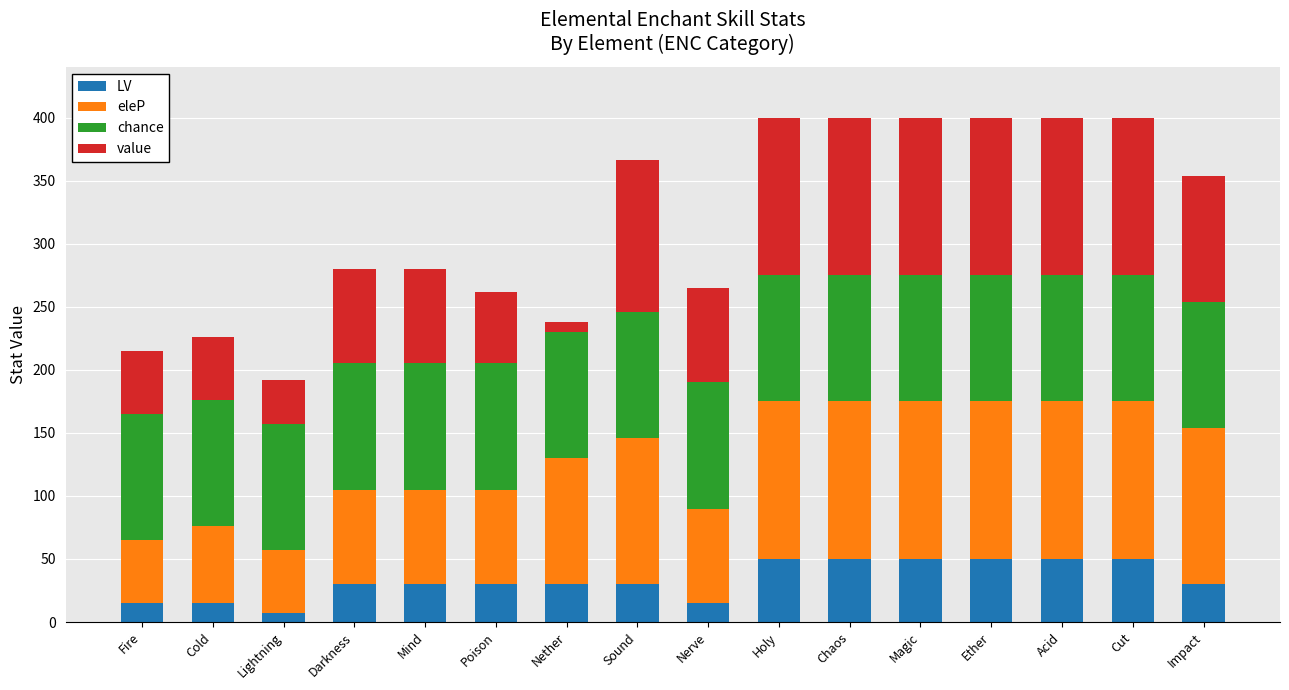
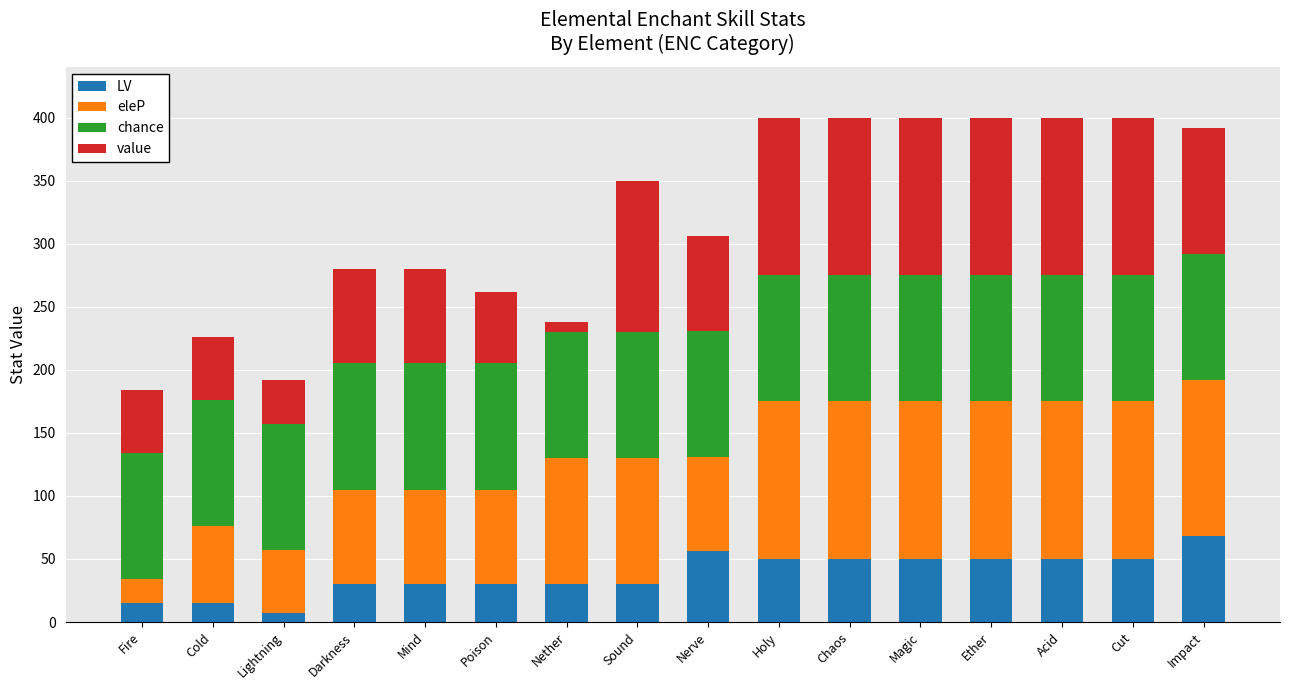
eleP, Fire: 50 -> 19
eleP, Sound: 116 -> 100
LV, Nerve: 15 -> 56
LV, Impact: 30 -> 68
